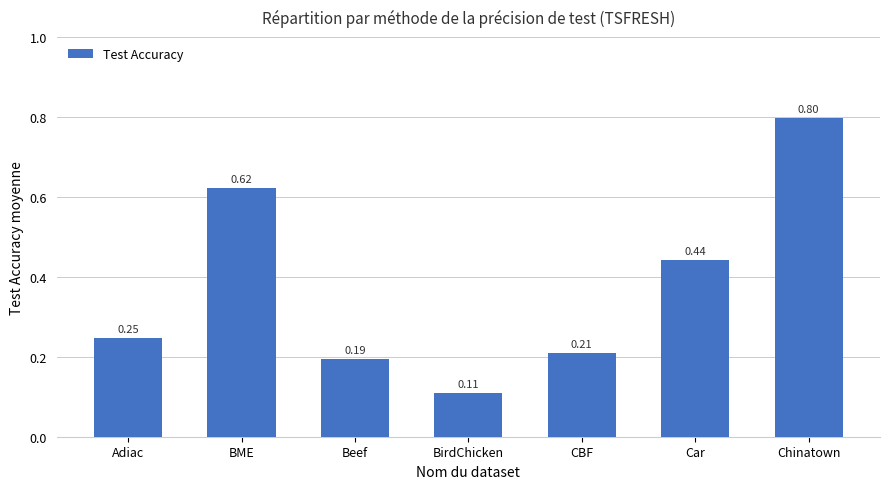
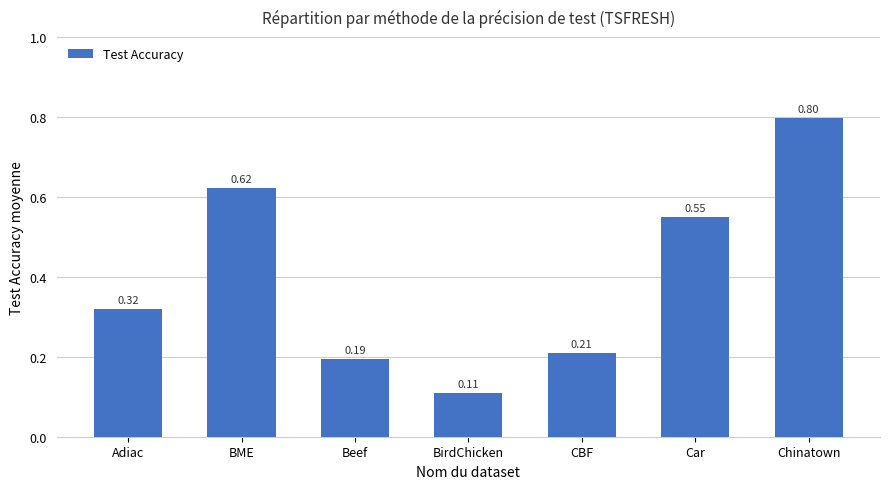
Adiac: 0.25 -> 0.32
Car: 0.44 -> 0.55
